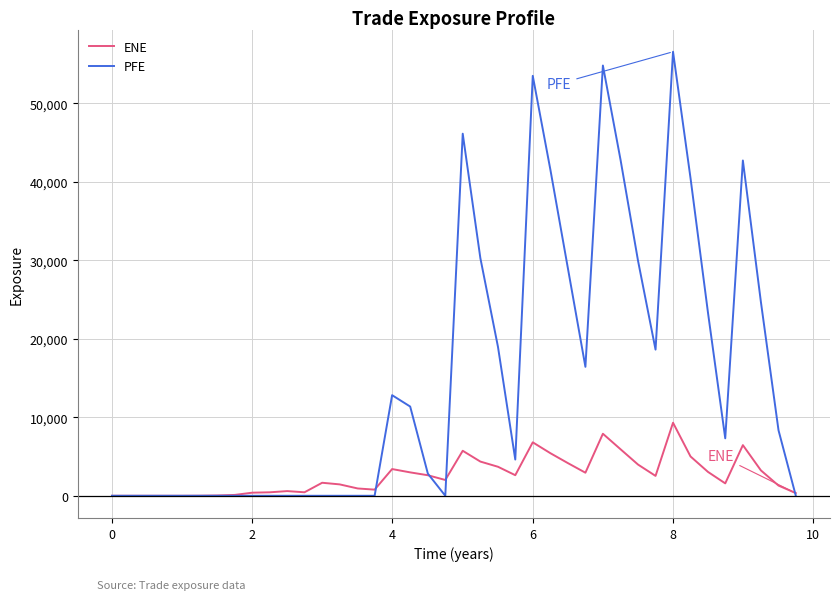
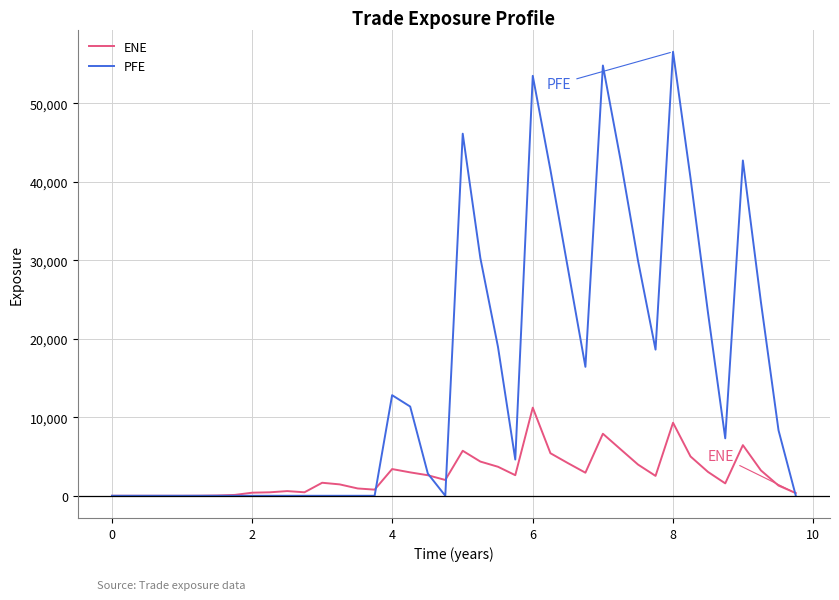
ENE, 6: 7,000 -> 11,000
